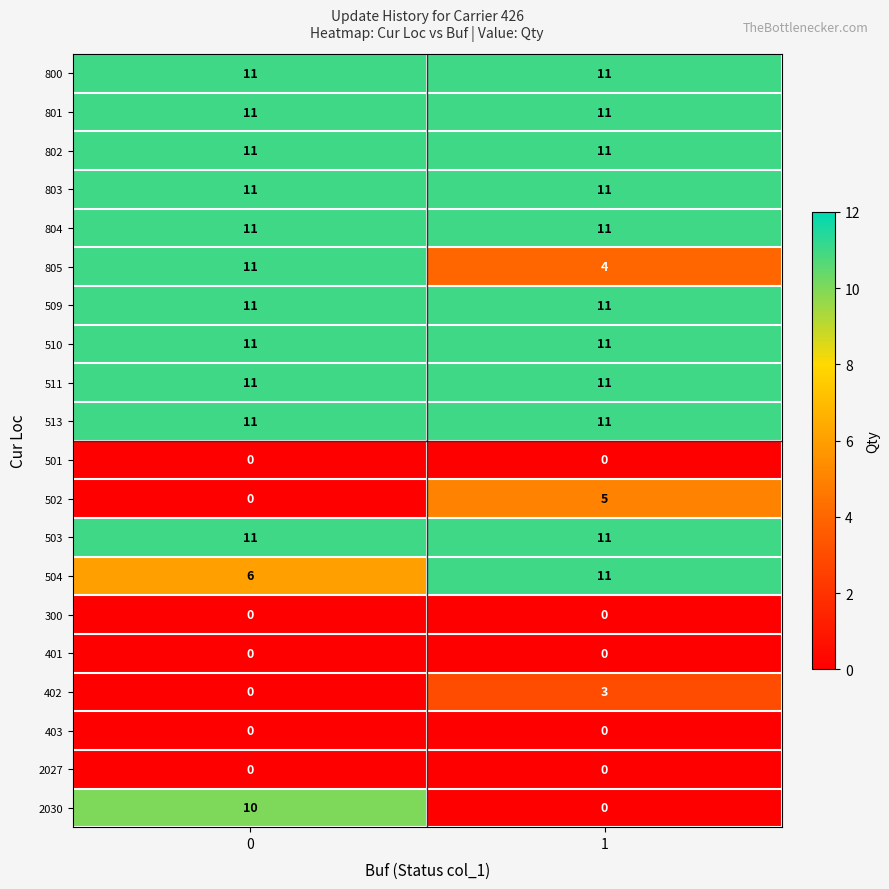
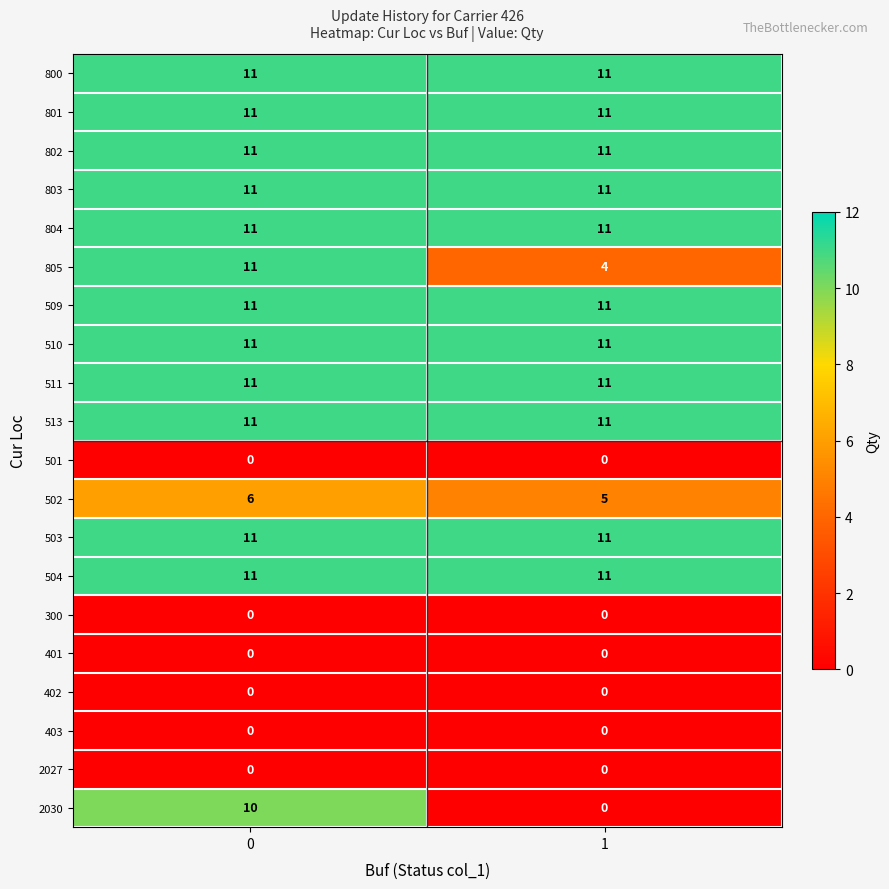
502, 0: 0 -> 6
504, 0: 6 -> 11
402, 1: 3 -> 0
